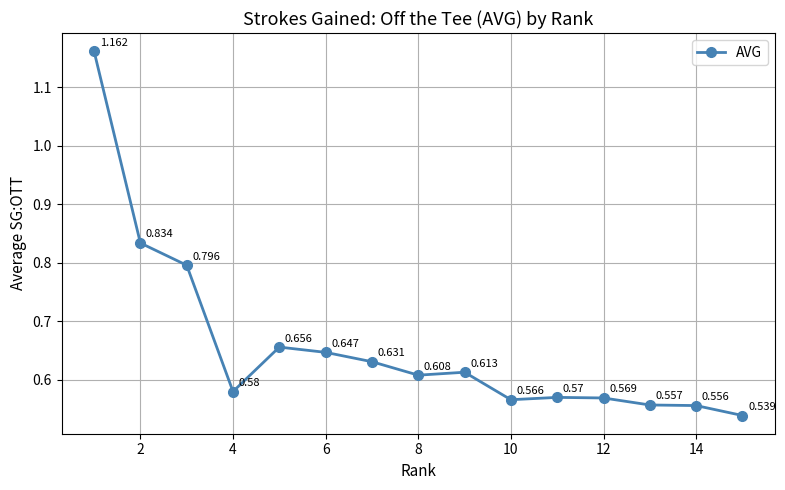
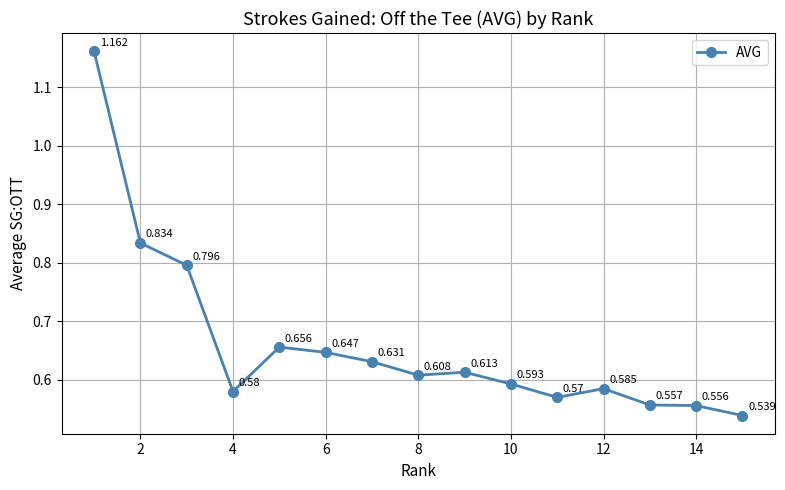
10: 0.566 -> 0.593
12: 0.569 -> 0.585
